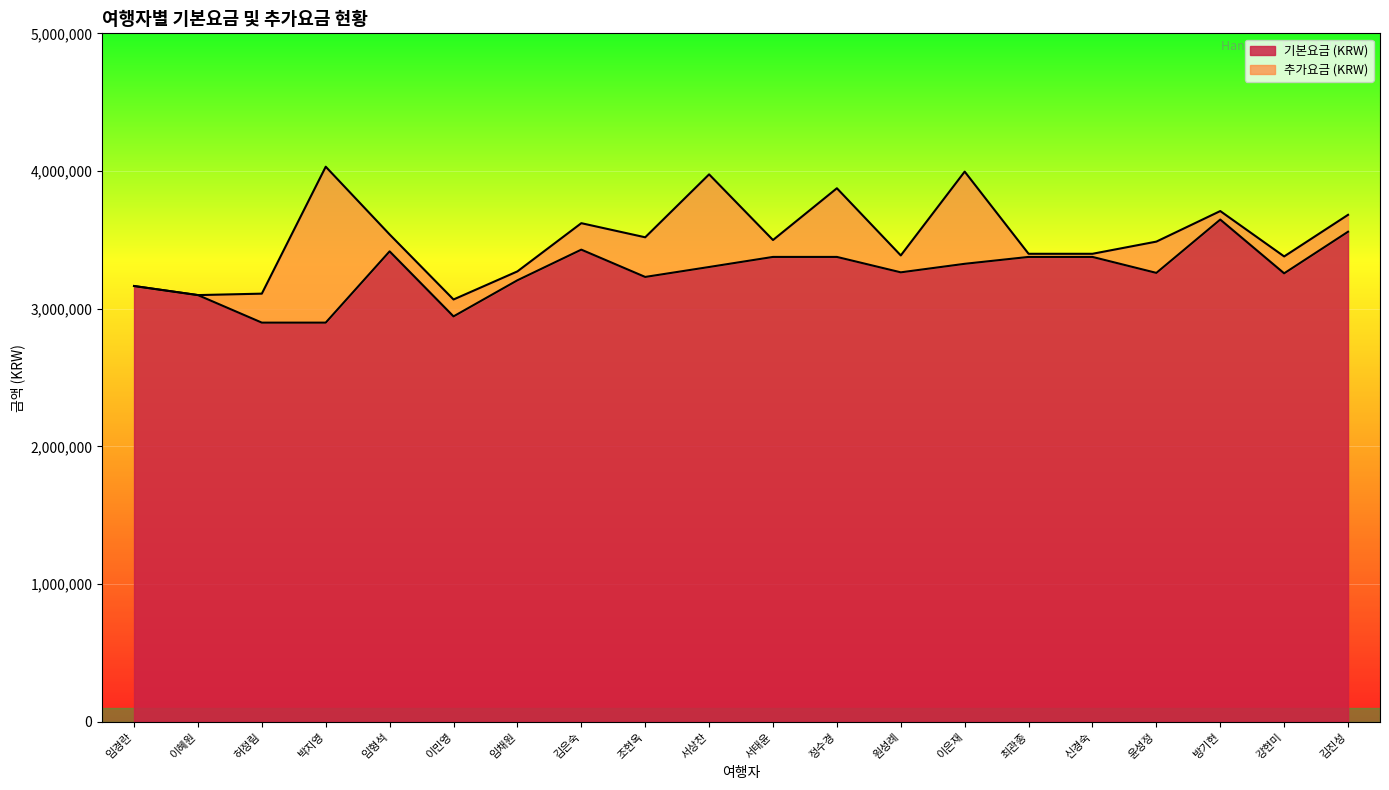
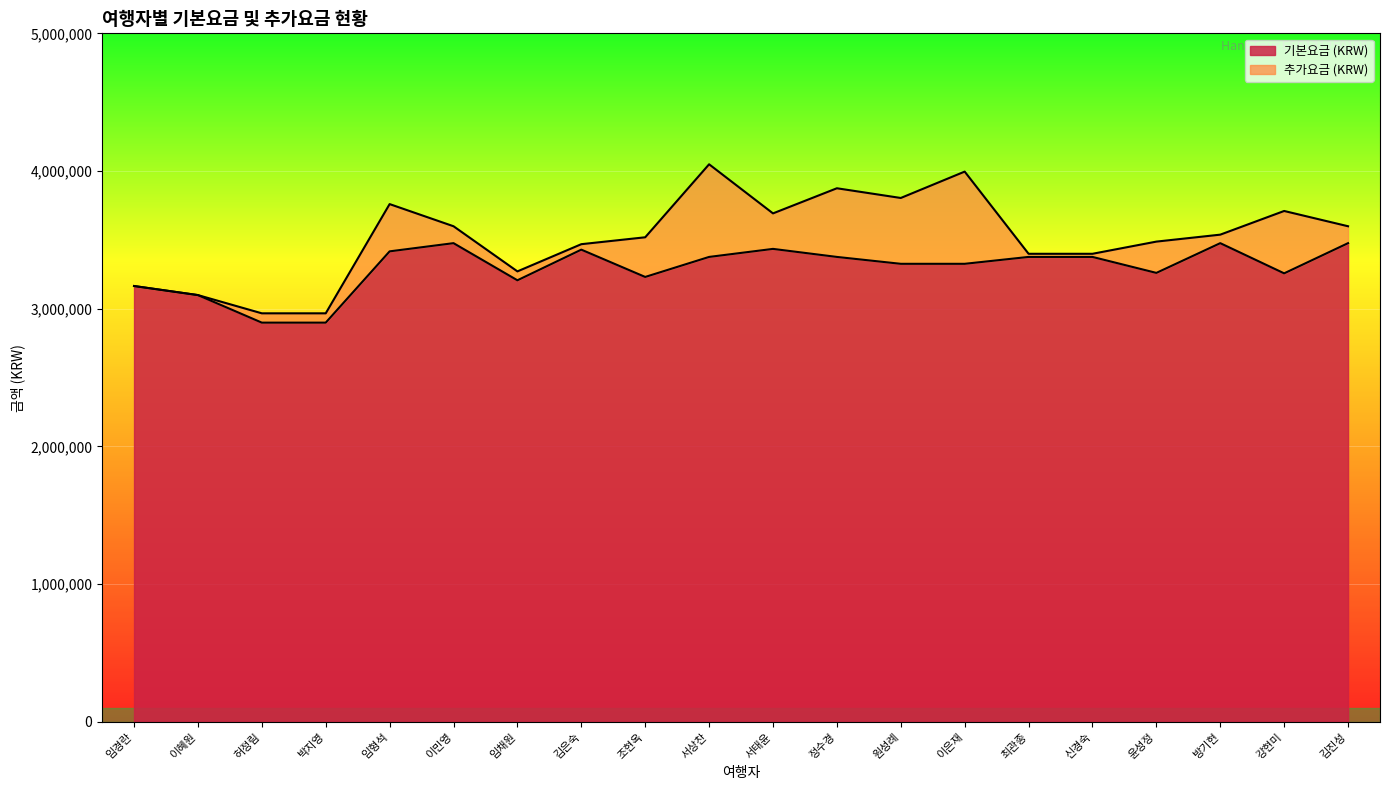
추가요금 (KRW), 허정림: 210,000 -> 70,000
추가요금 (KRW), 박지영: 1,130,000 -> 70,000
추가요금 (KRW), 임형석: 120,000 -> 340,000
기본요금 (KRW), 이민영: 2,940,000 -> 3,480,000
추가요금 (KRW), 김은숙: 190,000 -> 40,000
기본요금 (KRW), 서상찬: 3,300,000 -> 3,380,000
기본요금 (KRW), 서태윤: 3,380,000 -> 3,430,000
추가요금 (KRW), 서태윤: 120,000 -> 260,000
기본요금 (KRW), 원성례: 3,260,000 -> 3,330,000
추가요금 (KRW), 원성례: 120,000 -> 480,000
기본요금 (KRW), 방기현: 3,650,000 -> 3,480,000
추가요금 (KRW), 강현미: 120,000 -> 450,000
기본요금 (KRW), 김진성: 3,560,000 -> 3,480,000
